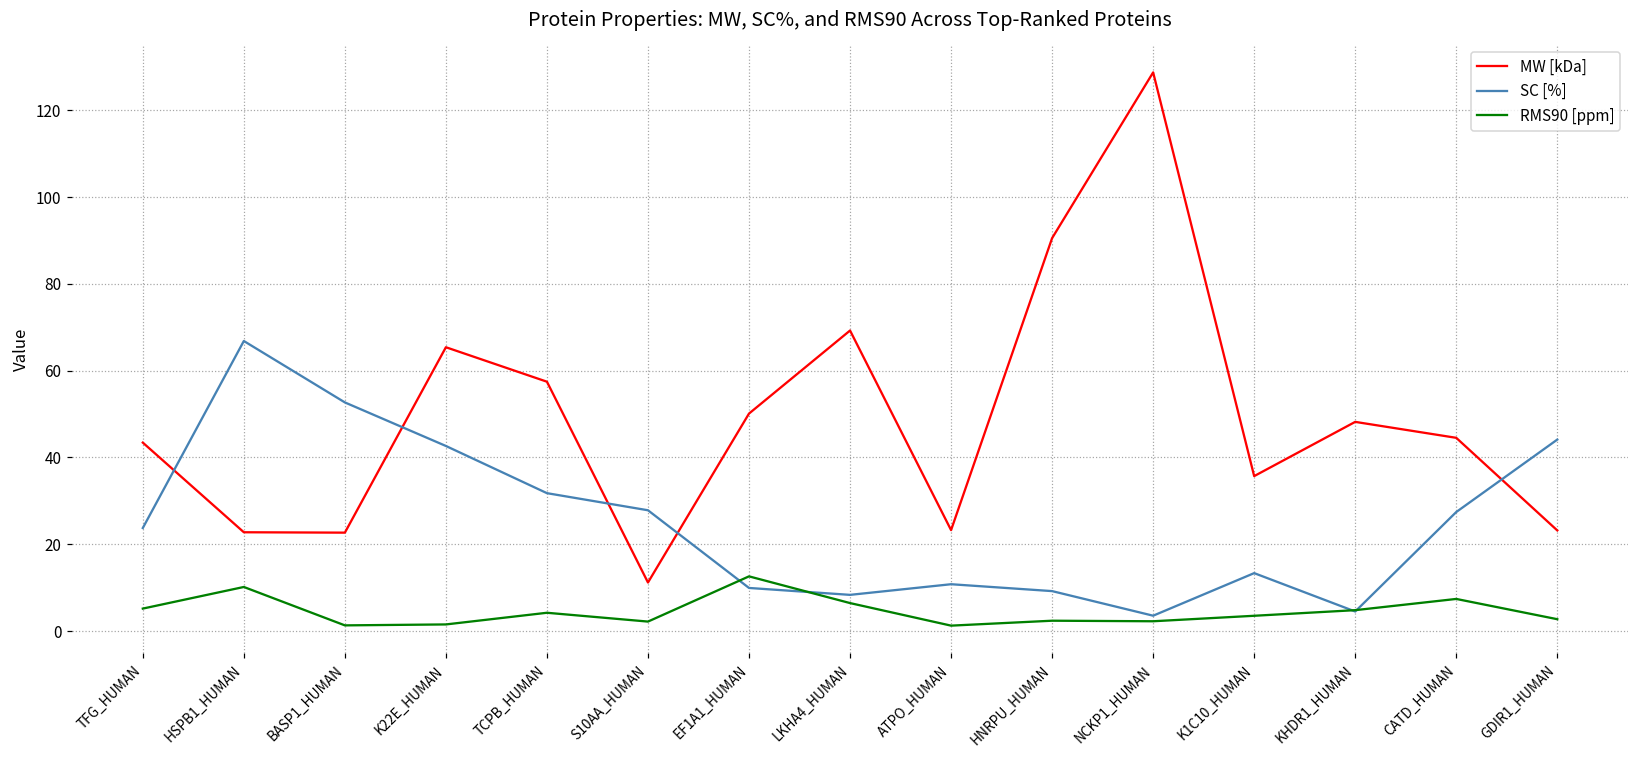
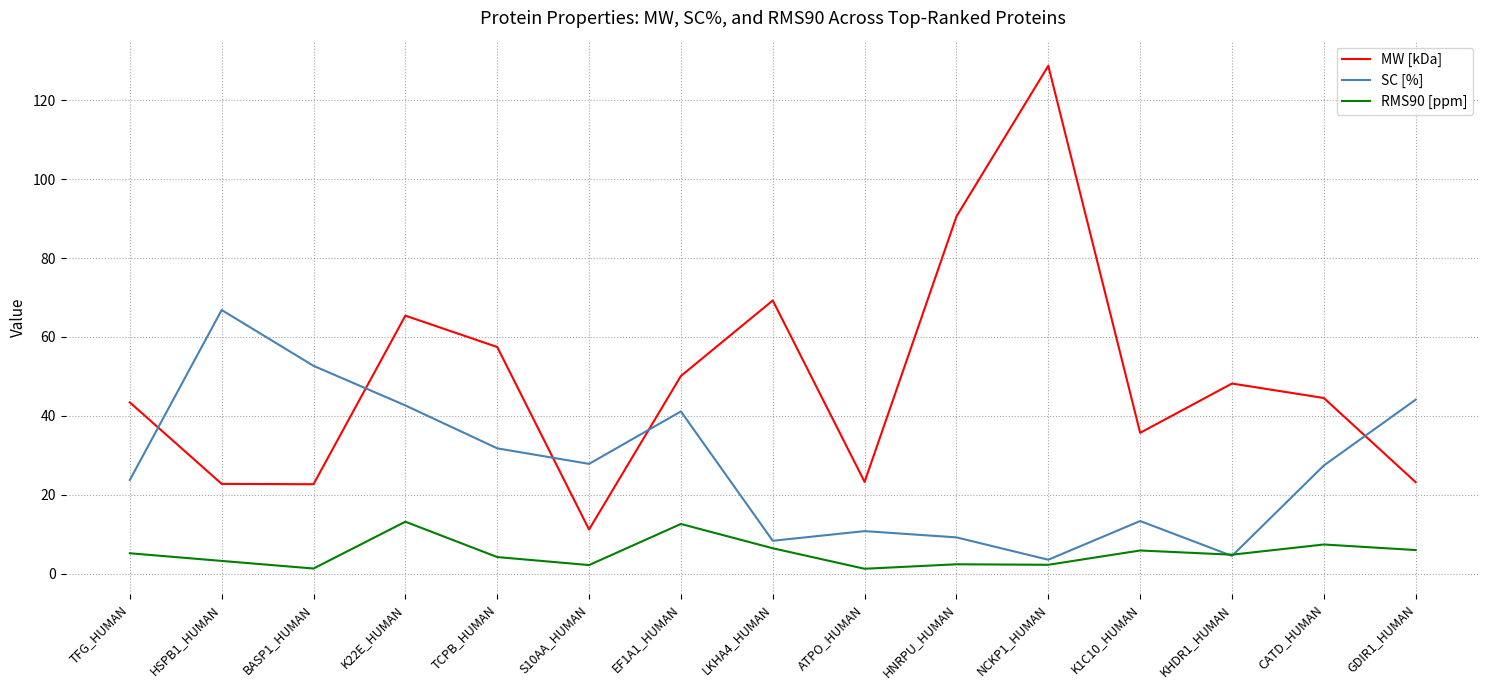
RMS90 [ppm], HSPB1_HUMAN: 10 -> 3
RMS90 [ppm], K22E_HUMAN: 2 -> 13
SC [%], EF1A1_HUMAN: 10 -> 41
RMS90 [ppm], K1C10_HUMAN: 4 -> 6
RMS90 [ppm], GDIR1_HUMAN: 3 -> 6
